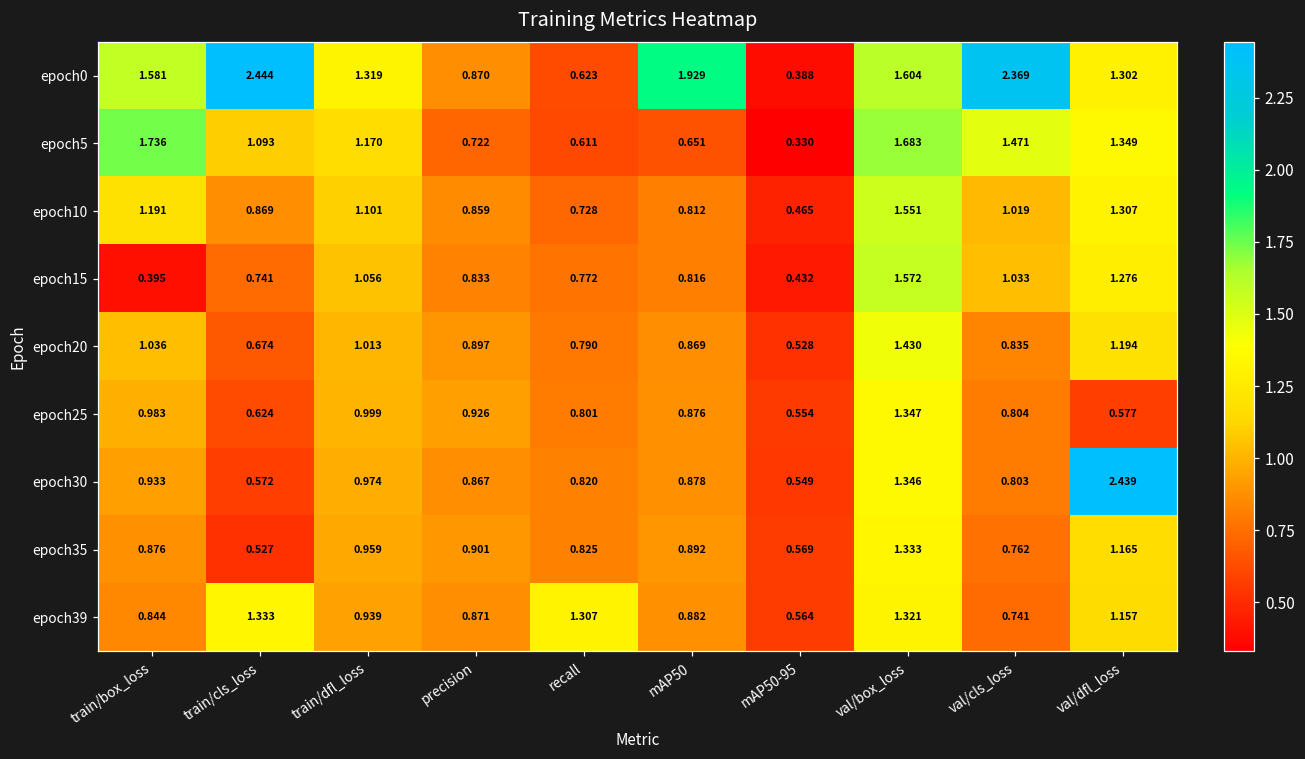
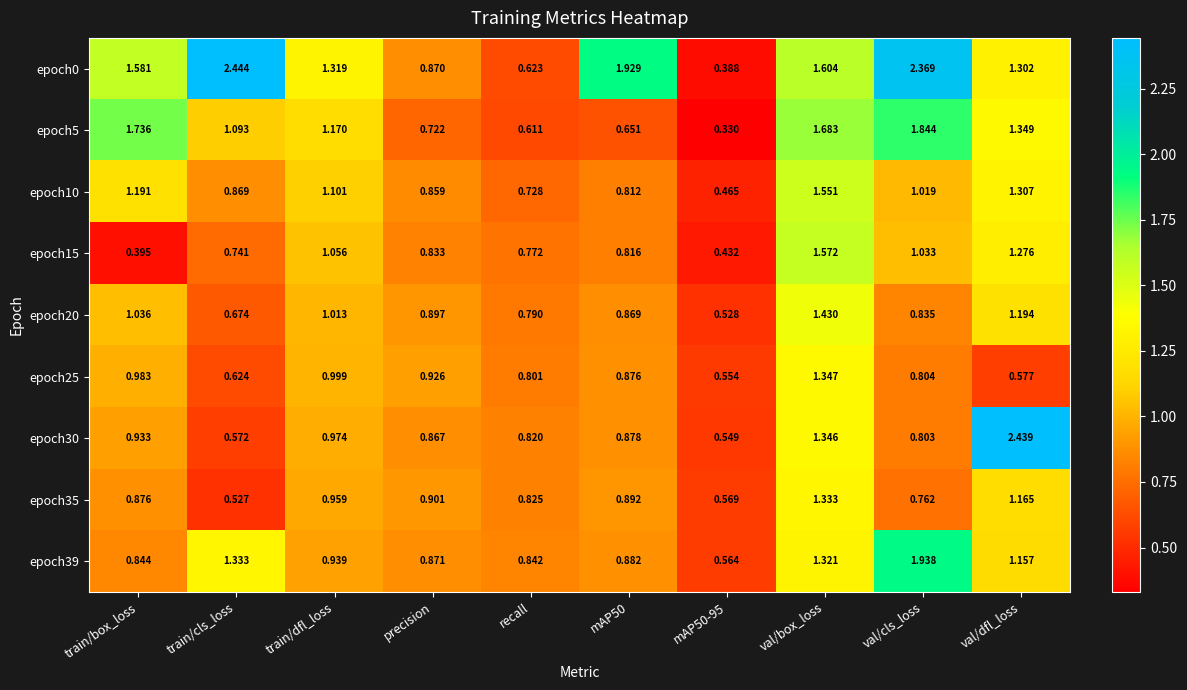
epoch5, val/cls_loss: 1.471 -> 1.844
epoch39, recall: 1.307 -> 0.842
epoch39, val/cls_loss: 0.741 -> 1.938
